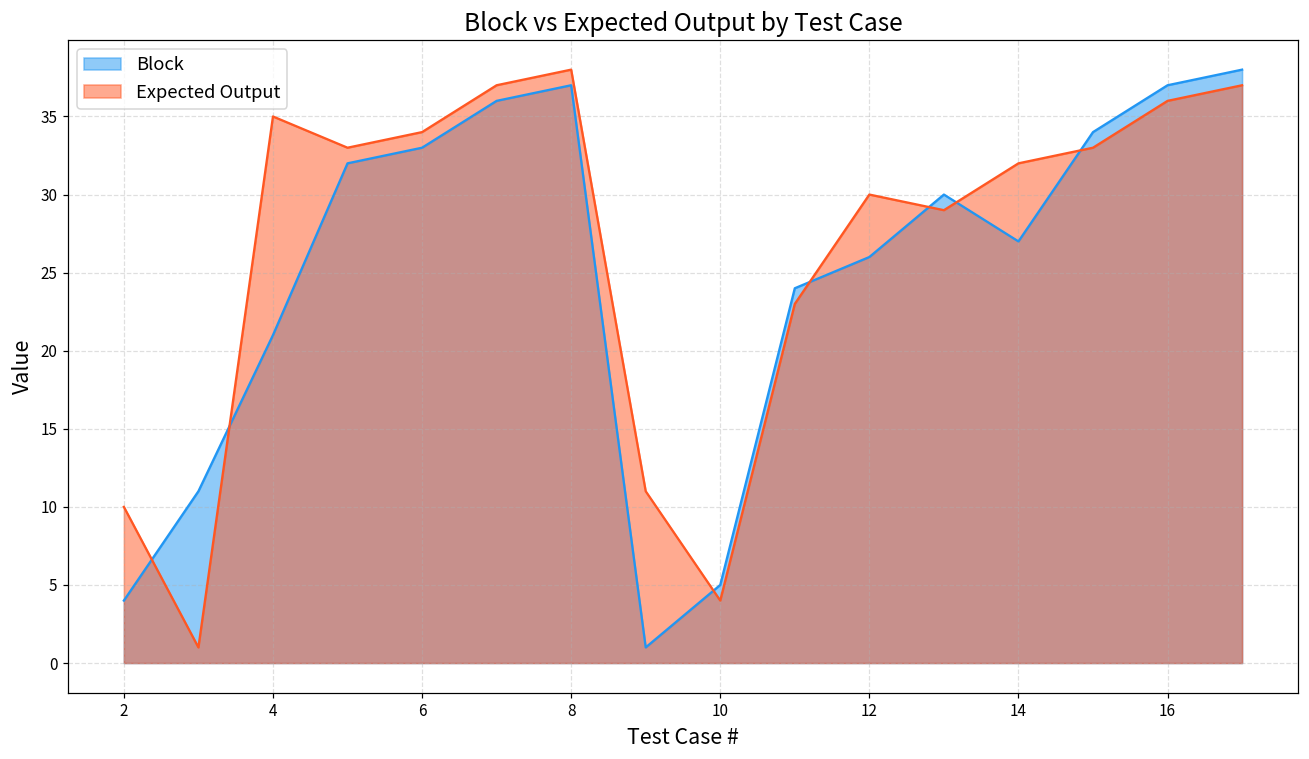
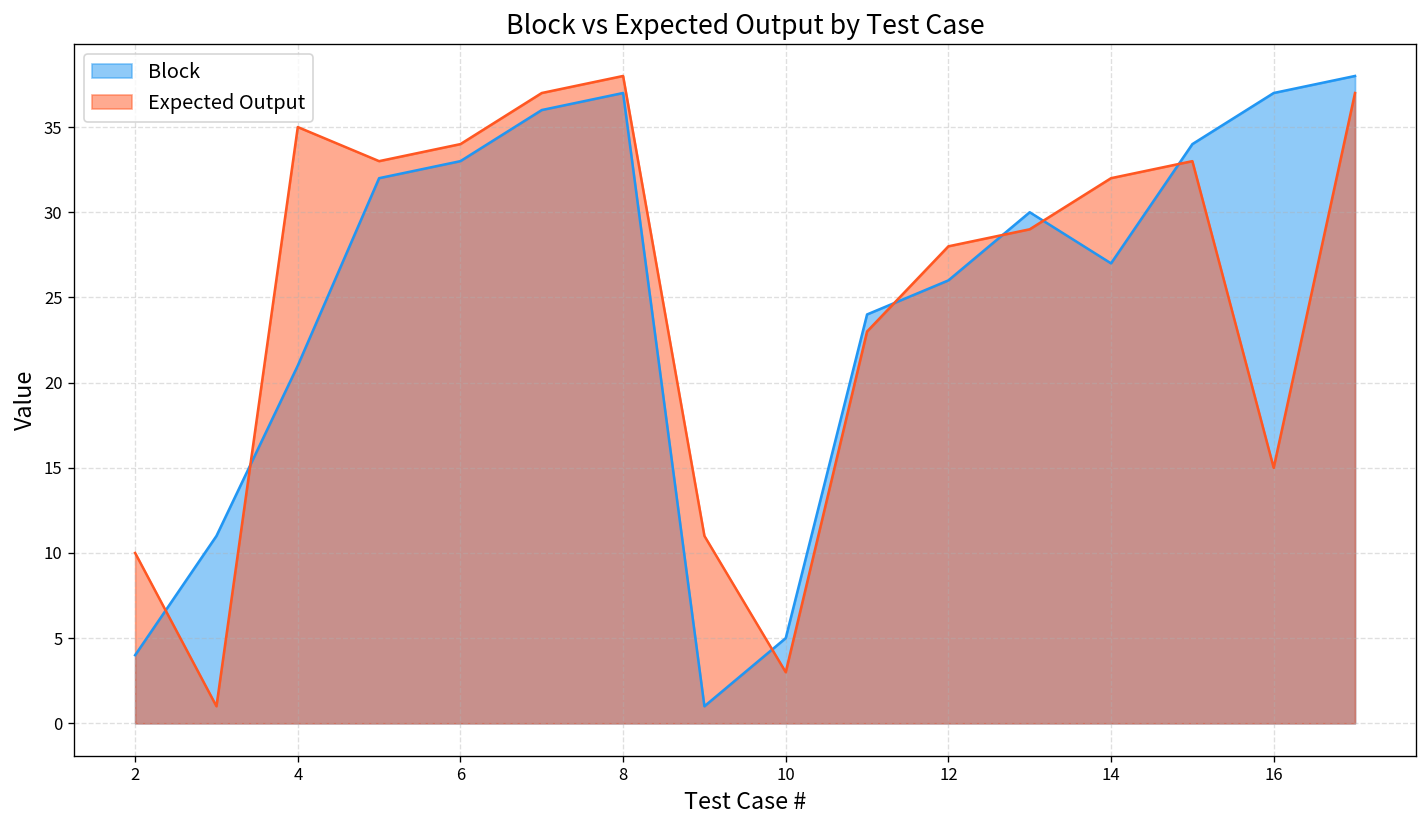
Expected Output, 10: 4 -> 3
Expected Output, 12: 30 -> 28
Expected Output, 16: 36 -> 15
